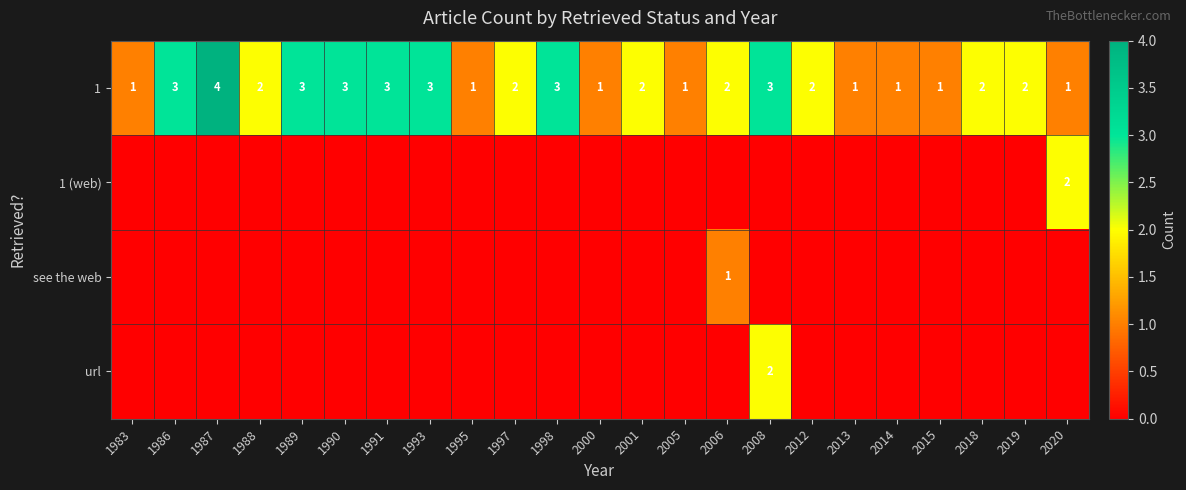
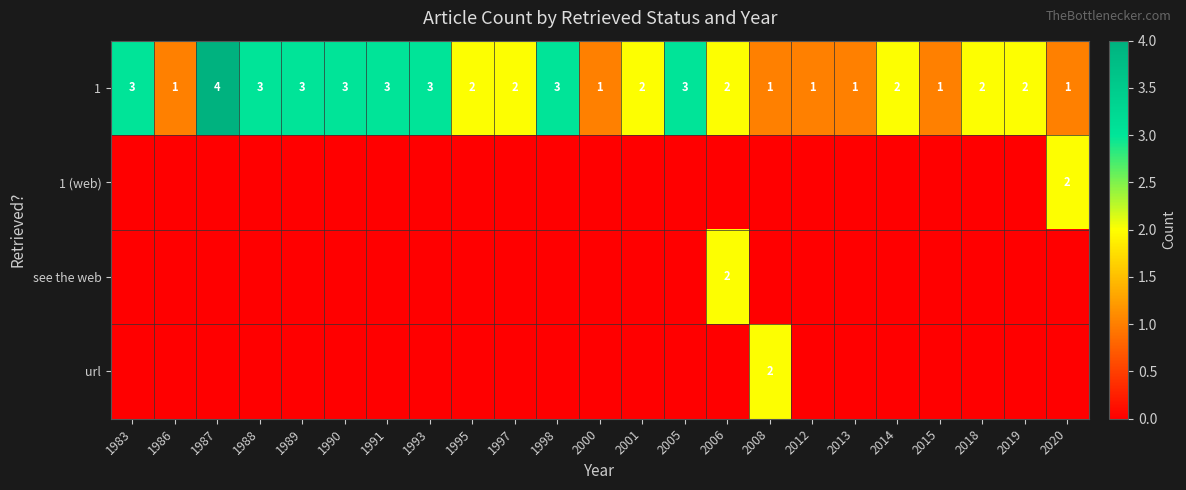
1, 1983: 1 -> 3
1, 1986: 3 -> 1
1, 1988: 2 -> 3
1, 1995: 1 -> 2
1, 2005: 1 -> 3
1, 2008: 3 -> 1
1, 2012: 2 -> 1
1, 2014: 1 -> 2
see the web, 2006: 1 -> 2
